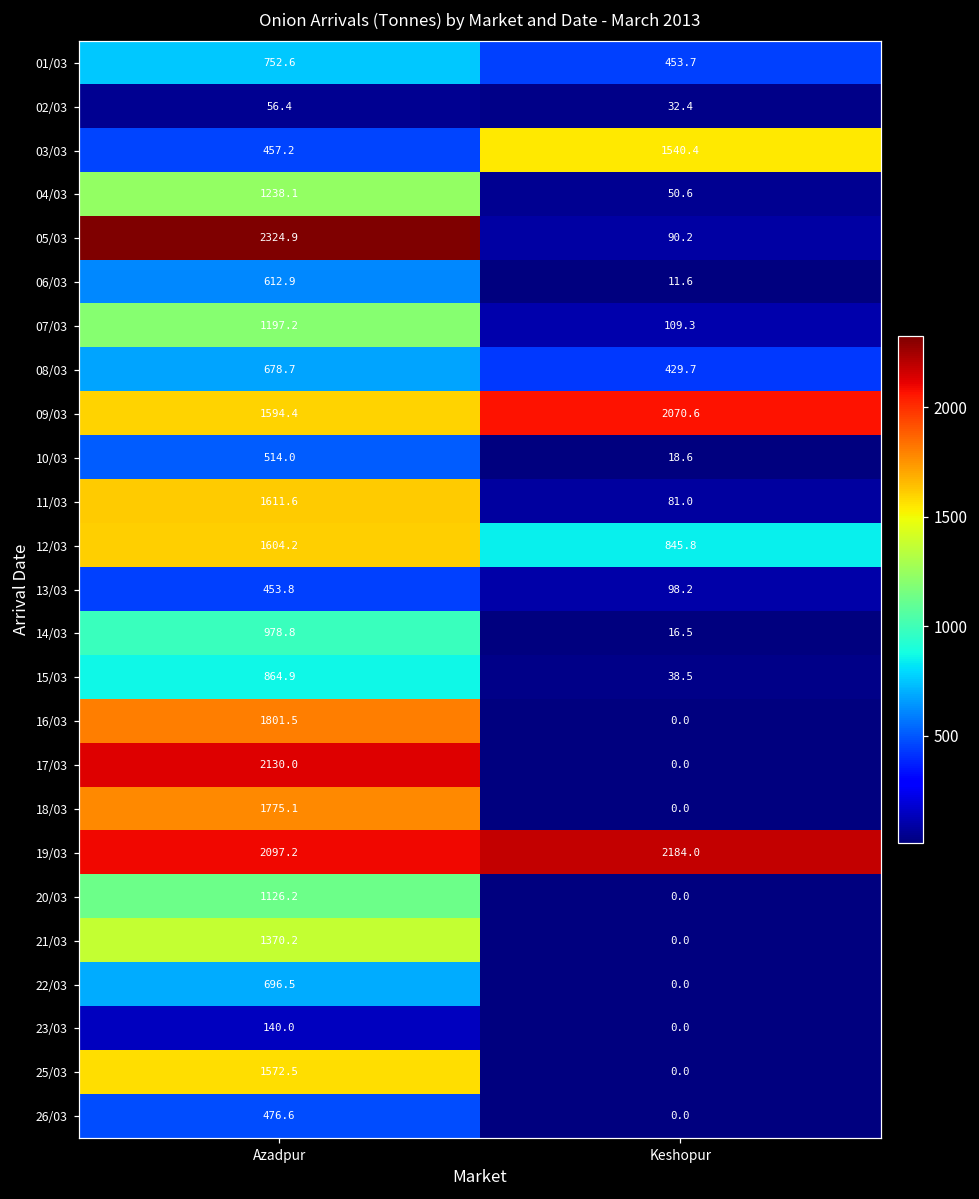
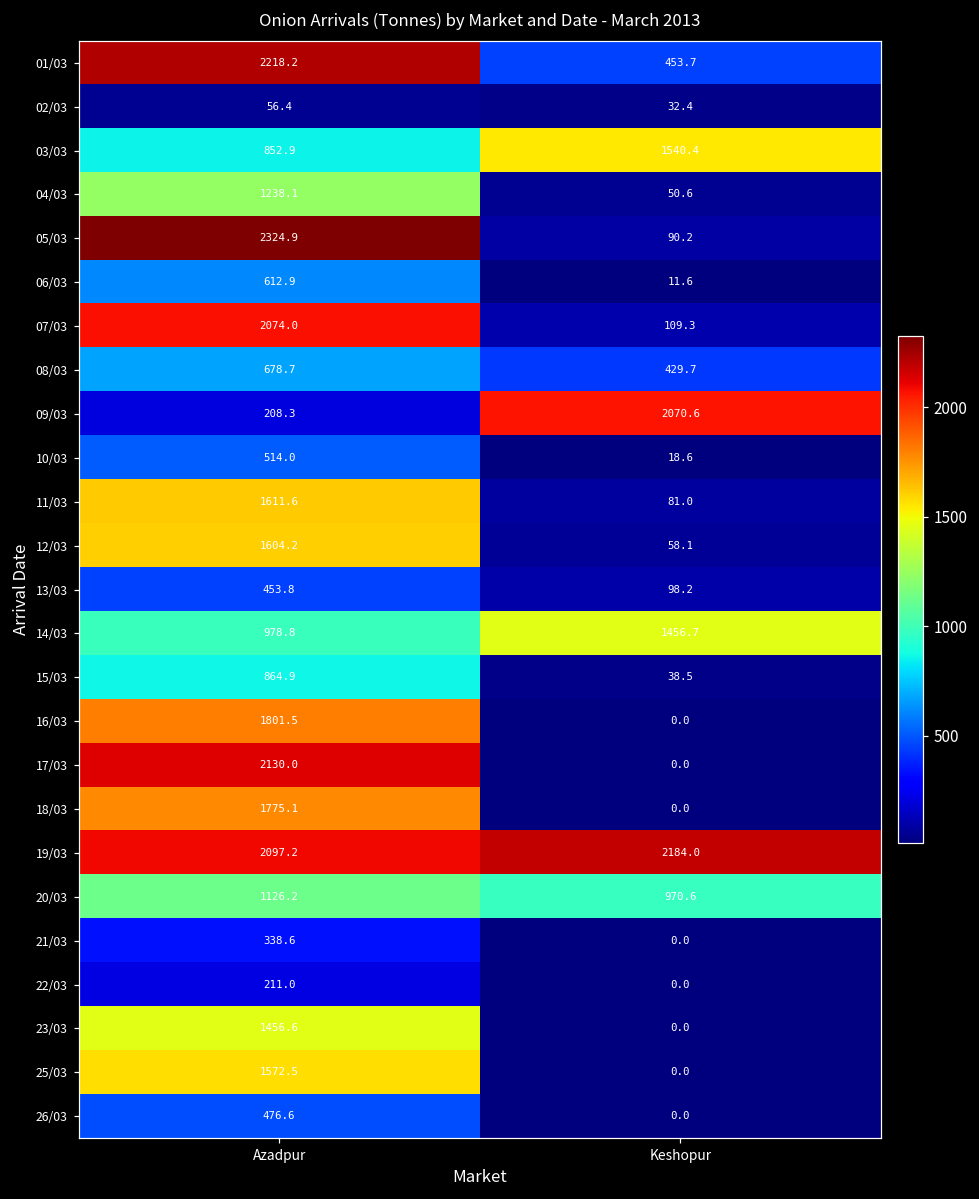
01/03, Azadpur: 752.6 -> 2218.2
03/03, Azadpur: 457.2 -> 852.9
07/03, Azadpur: 1197.2 -> 2074.0
09/03, Azadpur: 1594.4 -> 208.3
12/03, Keshopur: 845.8 -> 58.1
14/03, Keshopur: 16.5 -> 1456.7
20/03, Keshopur: 0.0 -> 970.6
21/03, Azadpur: 1370.2 -> 338.6
22/03, Azadpur: 696.5 -> 211.0
23/03, Azadpur: 140.0 -> 1456.6
